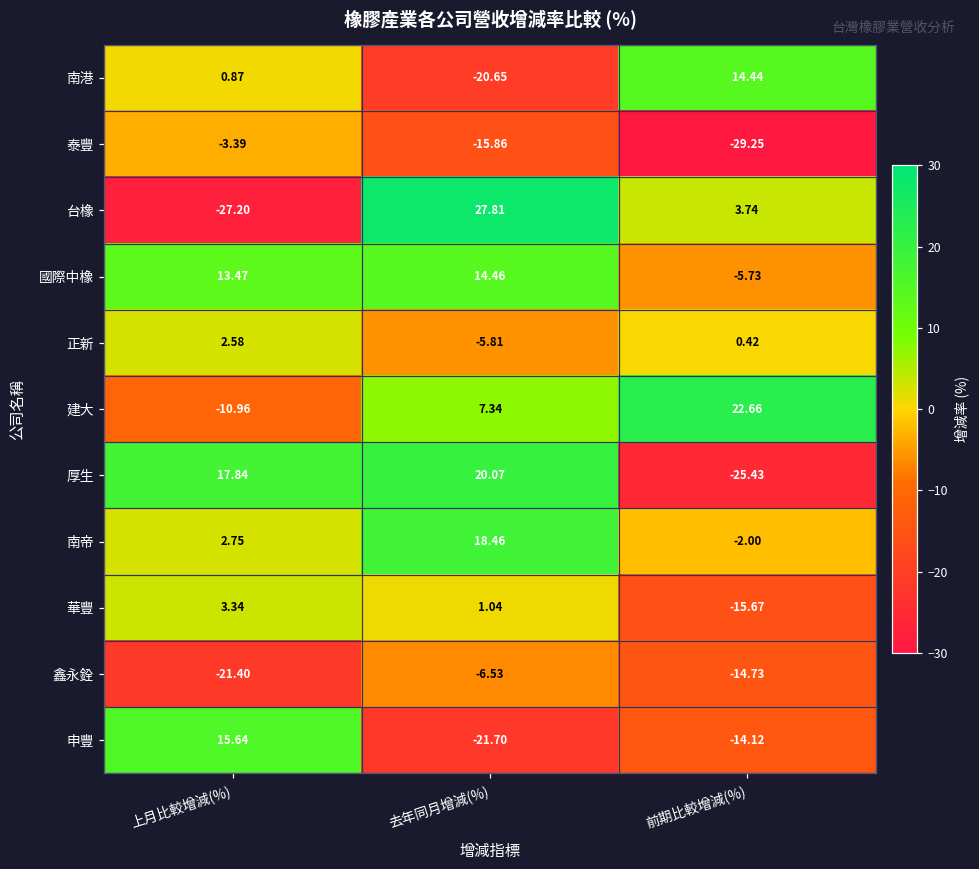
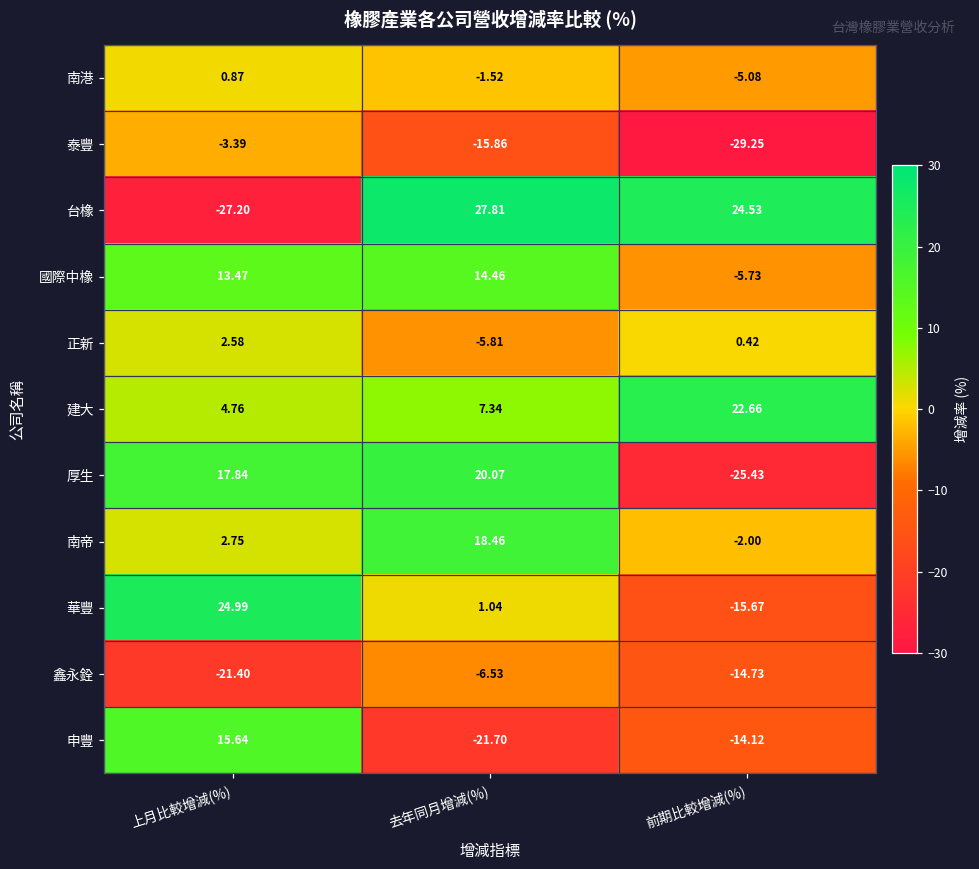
南港, 去年同月增減(%): -20.65 -> -1.52
南港, 前期比較增減(%): 14.44 -> -5.08
台橡, 前期比較增減(%): 3.74 -> 24.53
建大, 上月比較增減(%): -10.96 -> 4.76
華豐, 上月比較增減(%): 3.34 -> 24.99
